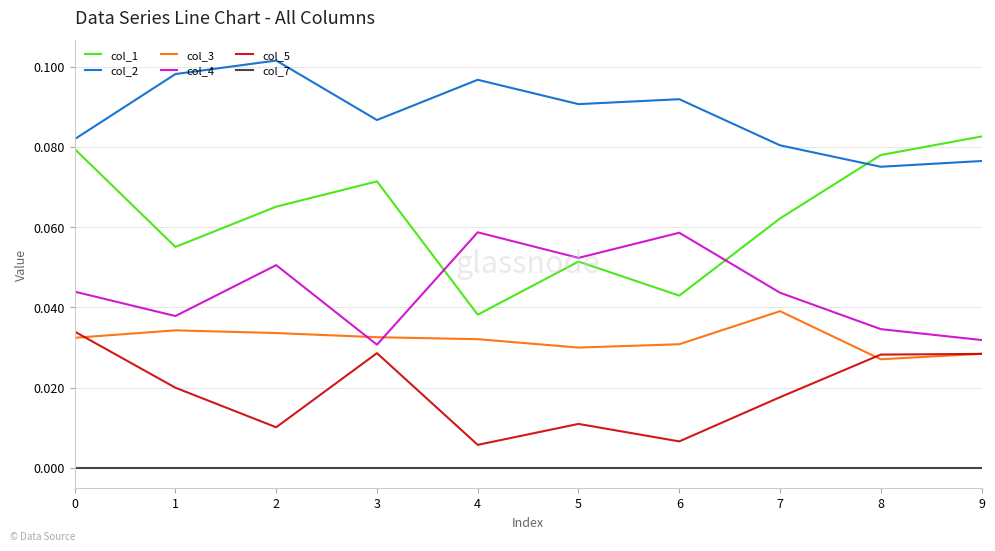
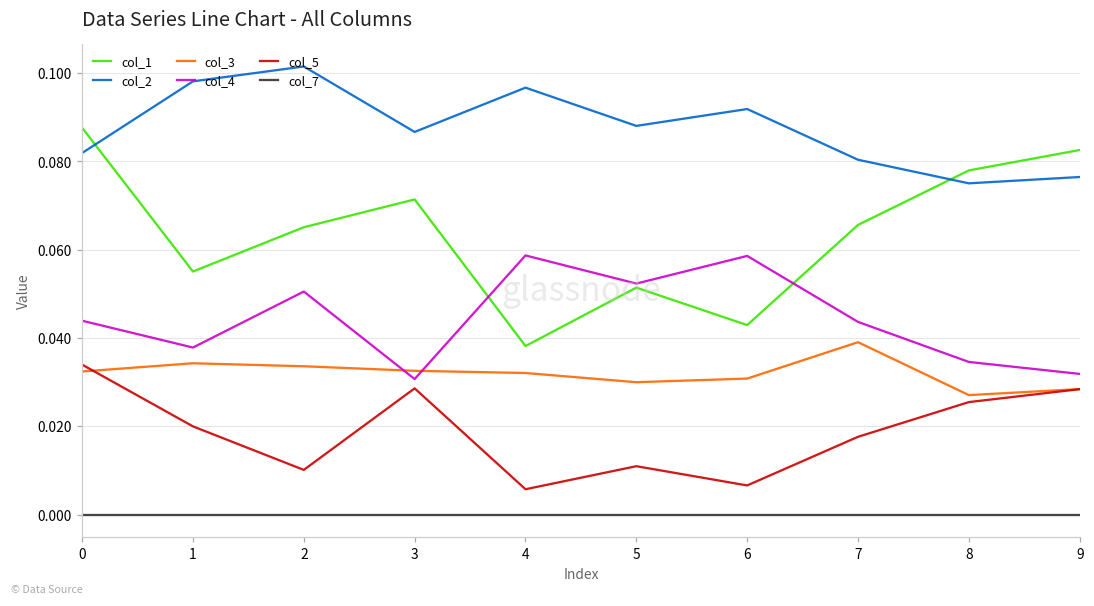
col_1, 0: 0.079 -> 0.088
col_2, 5: 0.091 -> 0.088
col_1, 7: 0.062 -> 0.066
col_5, 8: 0.028 -> 0.025
